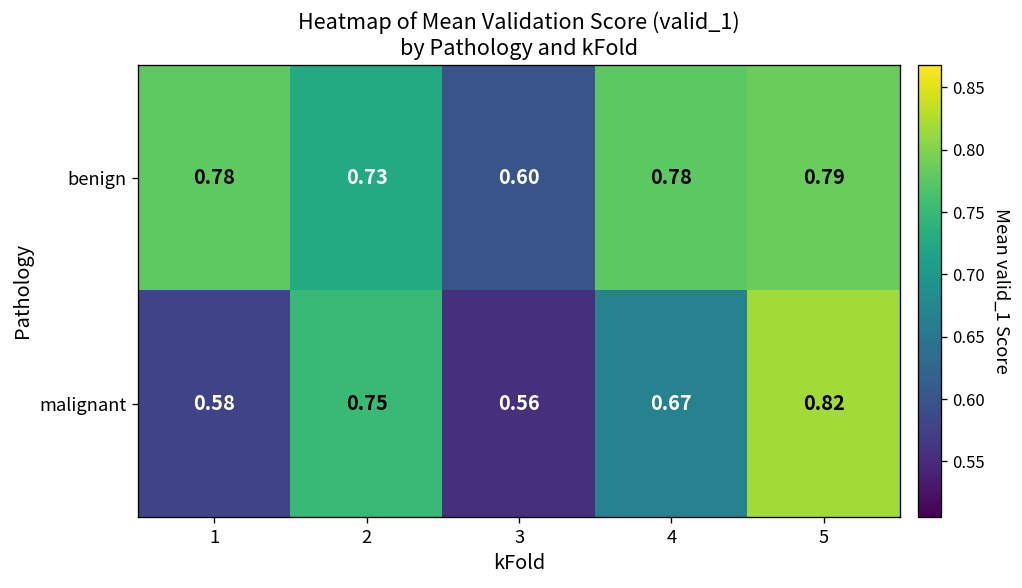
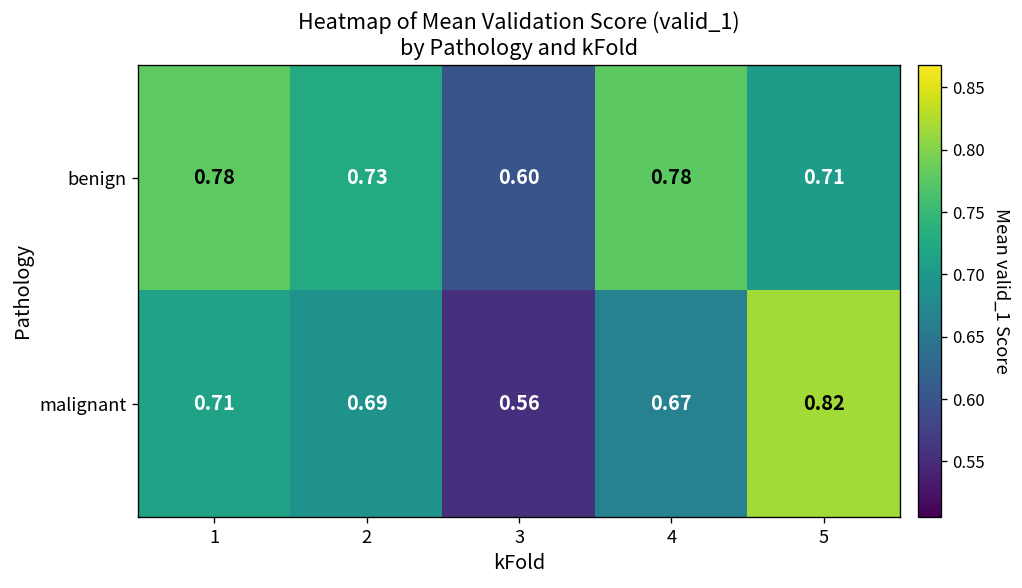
benign, 5: 0.79 -> 0.71
malignant, 1: 0.58 -> 0.71
malignant, 2: 0.75 -> 0.69
